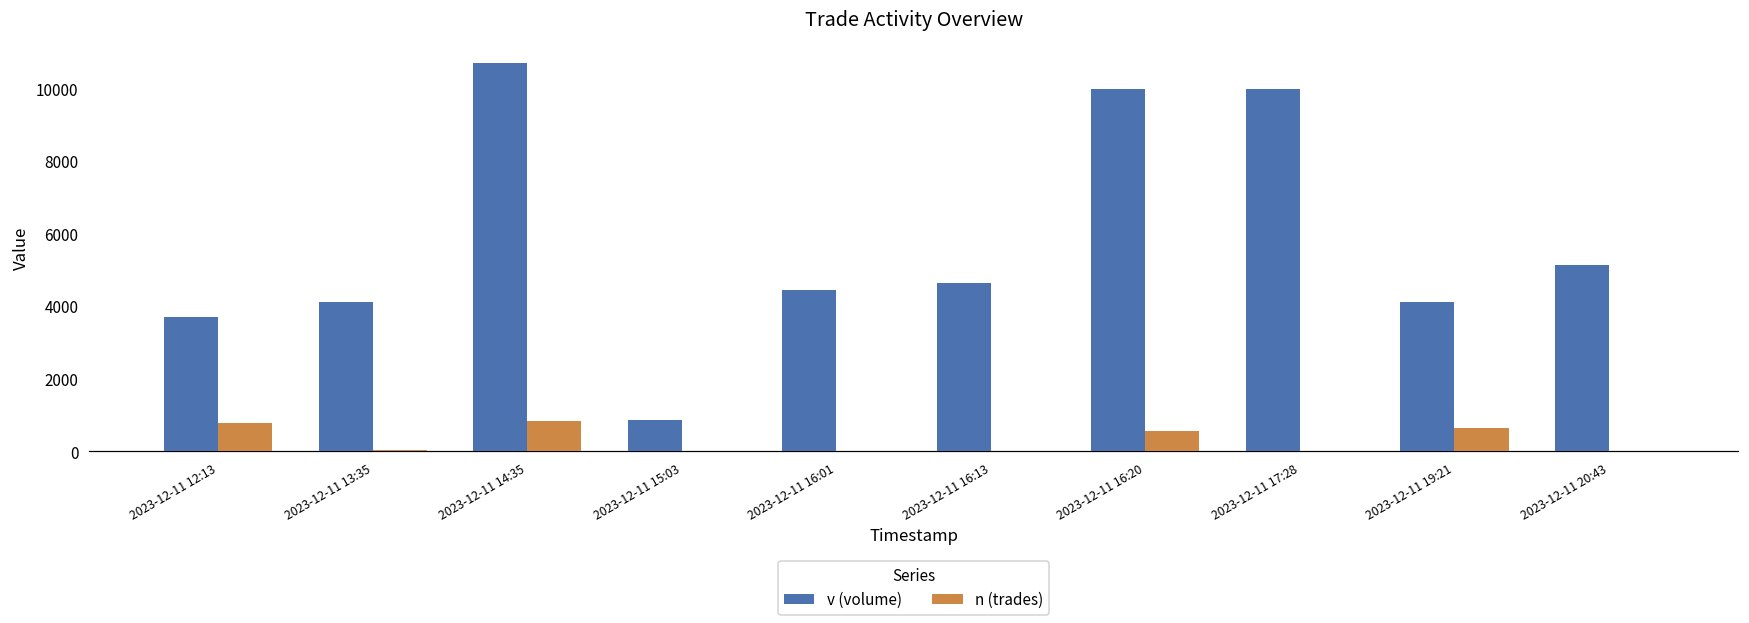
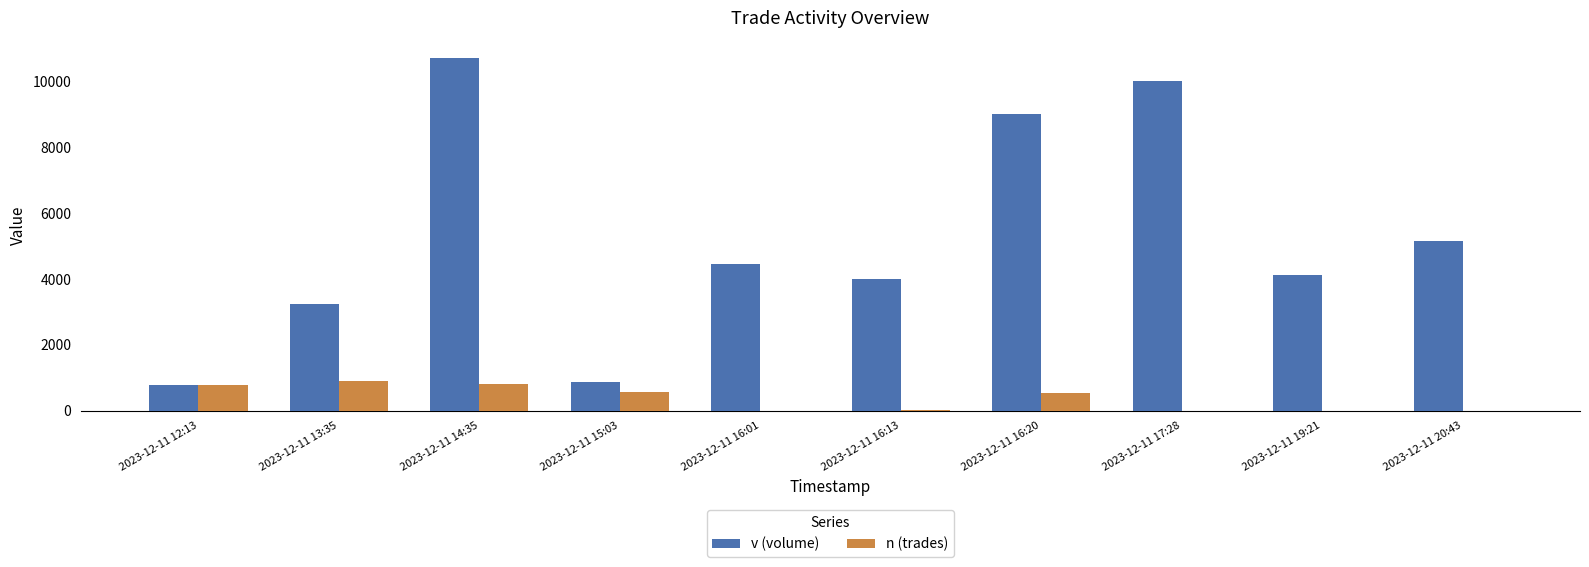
v (volume), 2023-12-11 12:13: 3700 -> 800
v (volume), 2023-12-11 13:35: 4100 -> 3200
n (trades), 2023-12-11 13:35: 0 -> 900
n (trades), 2023-12-11 15:03: 0 -> 600
v (volume), 2023-12-11 16:13: 4600 -> 4000
v (volume), 2023-12-11 16:20: 10000 -> 9000
n (trades), 2023-12-11 19:21: 600 -> 0
